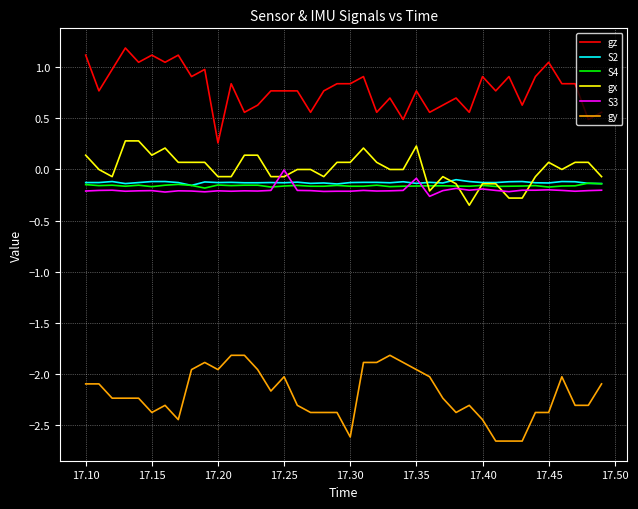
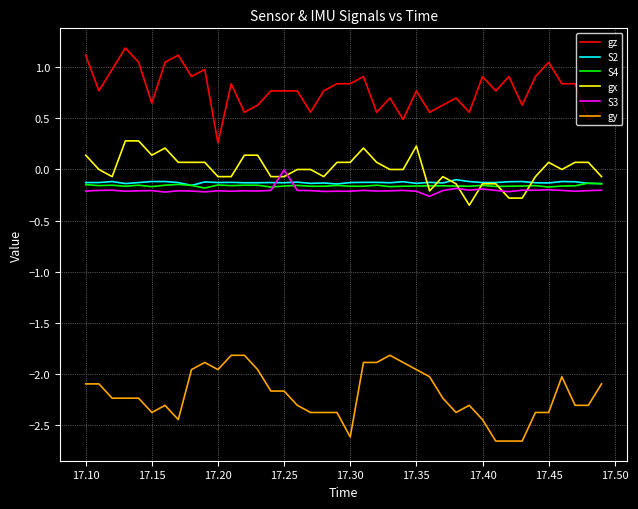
gz, 17.15: 1.12 -> 0.65
gy, 17.25: -2.03 -> -2.17
S3, 17.35: -0.09 -> -0.21
